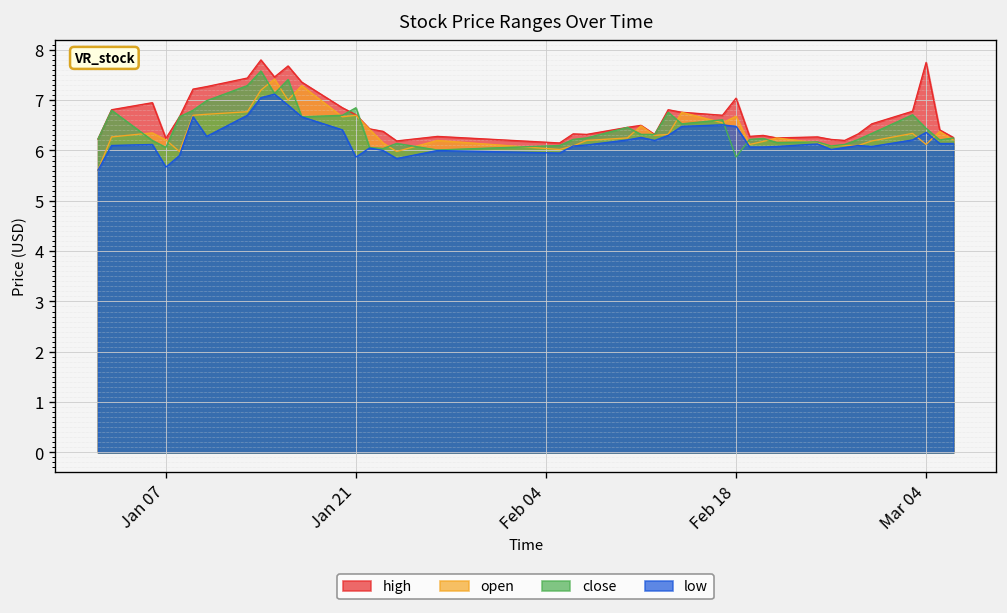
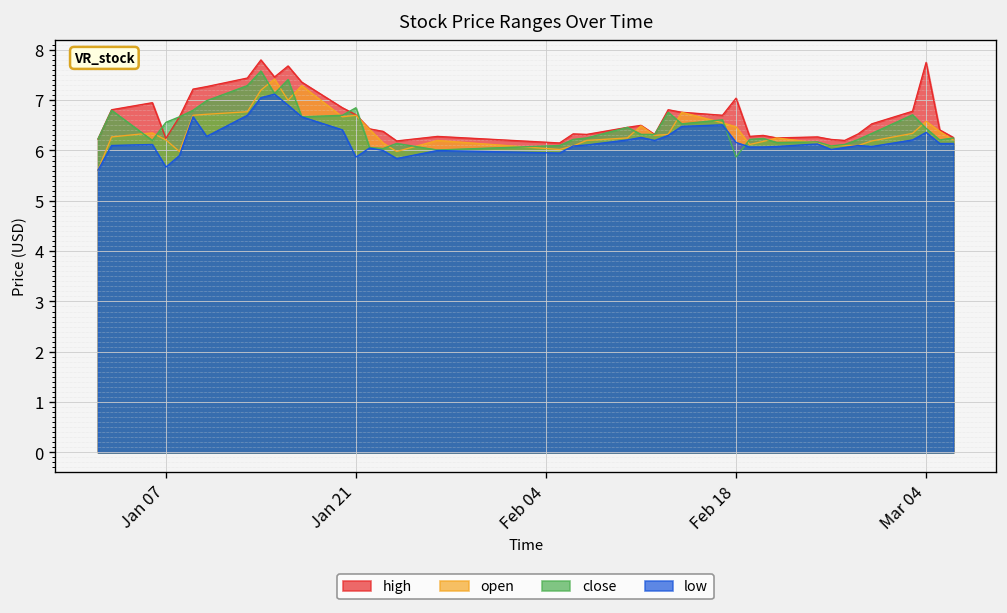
close, Jan 07: 6.1 -> 6.6
open, Feb 18: 6.7 -> 6.5
low, Feb 18: 6.5 -> 6.2
open, Mar 04: 6.1 -> 6.6
